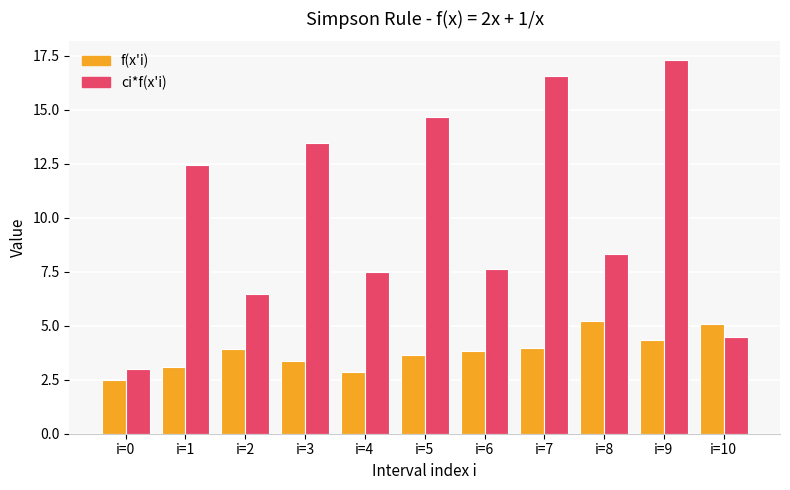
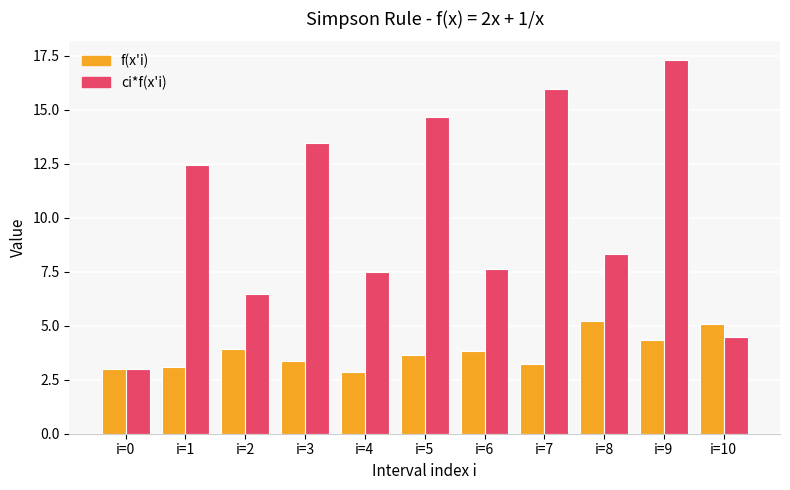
f(x'i), i=0: 2.5 -> 3.0
f(x'i), i=7: 4.0 -> 3.2
ci*f(x'i), i=7: 16.6 -> 16.0
